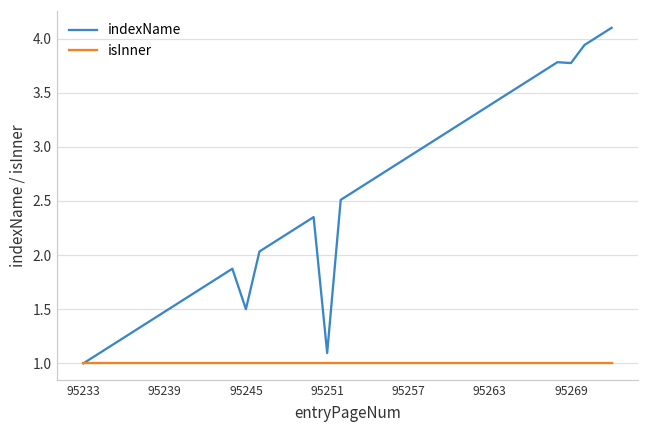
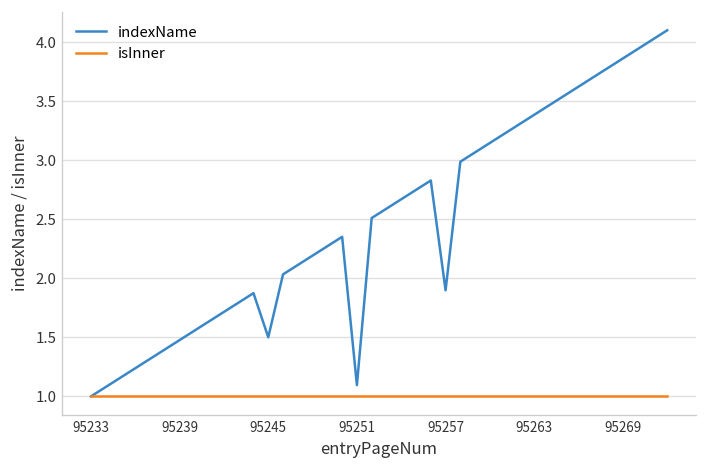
indexName, 95257: 2.9 -> 1.9
indexName, 95269: 3.8 -> 3.9
